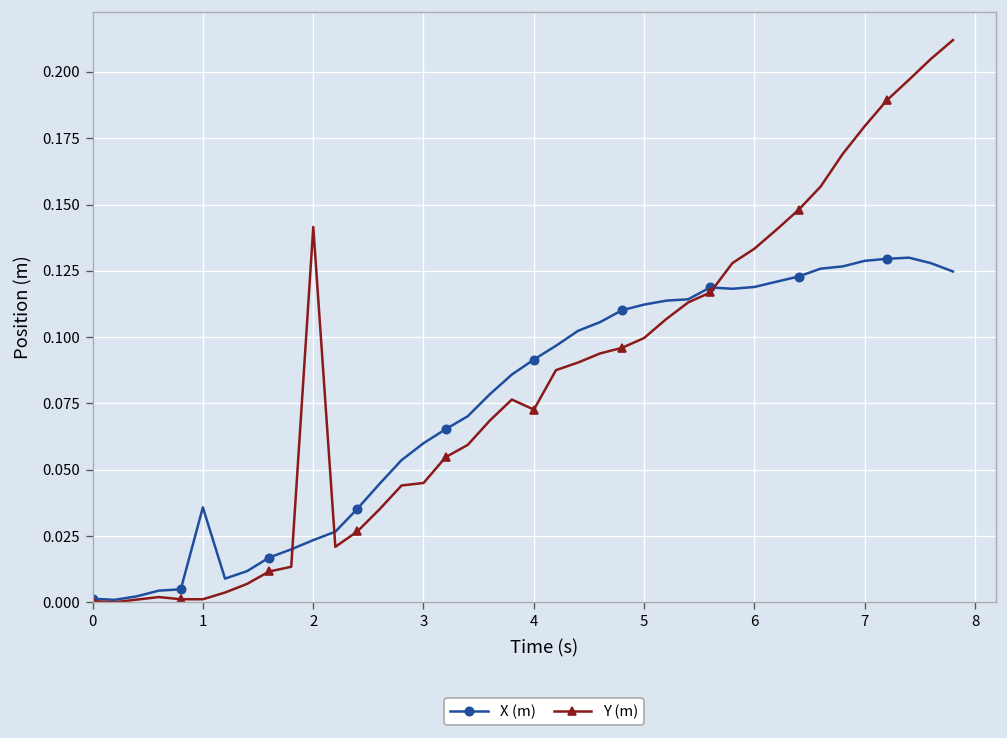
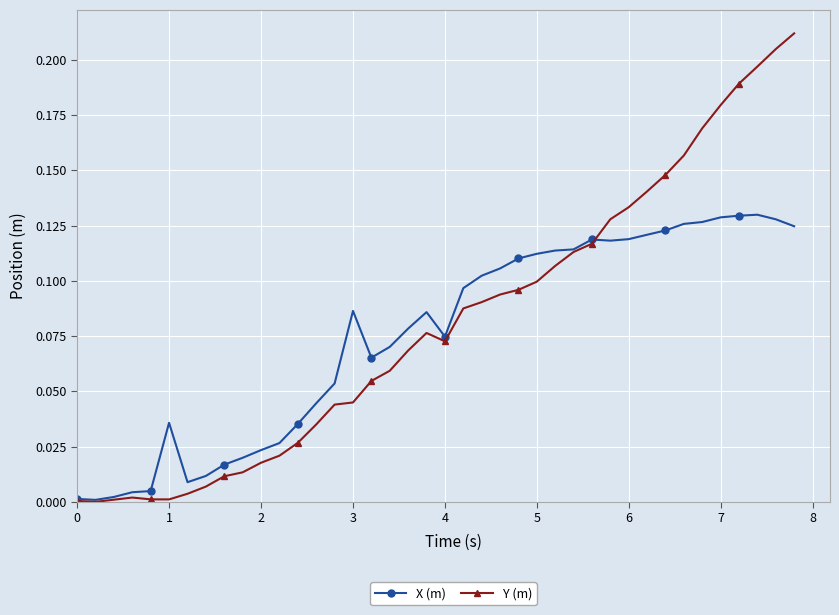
Y (m), 2: 0.142 -> 0.018
X (m), 3: 0.060 -> 0.086
X (m), 4: 0.092 -> 0.075
